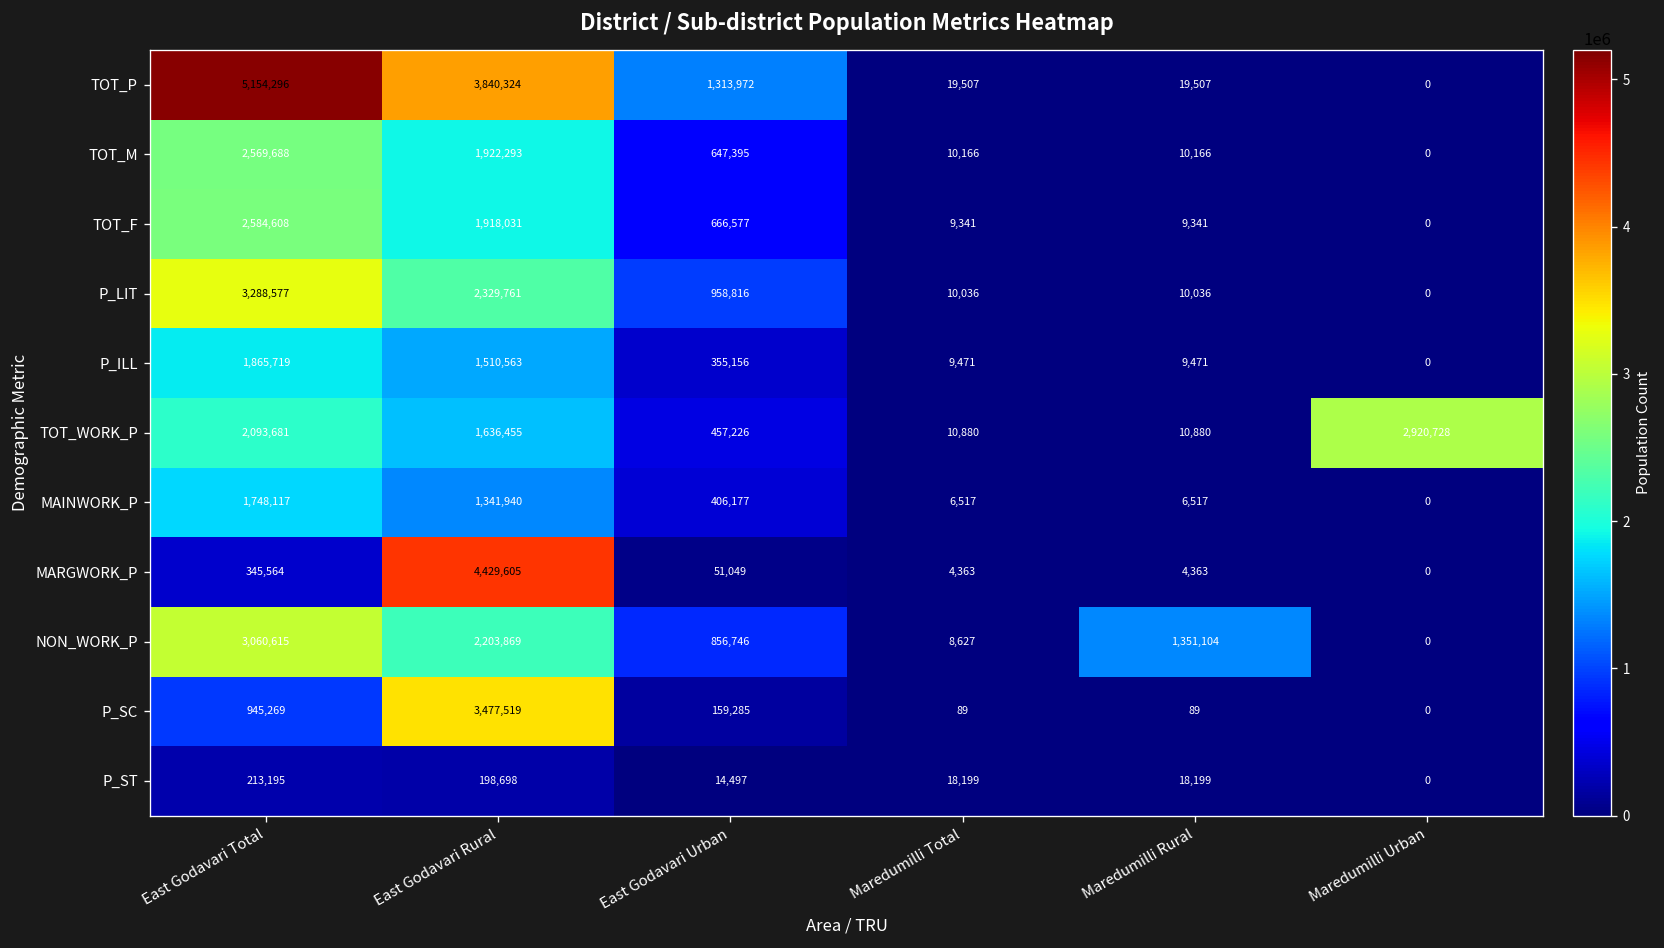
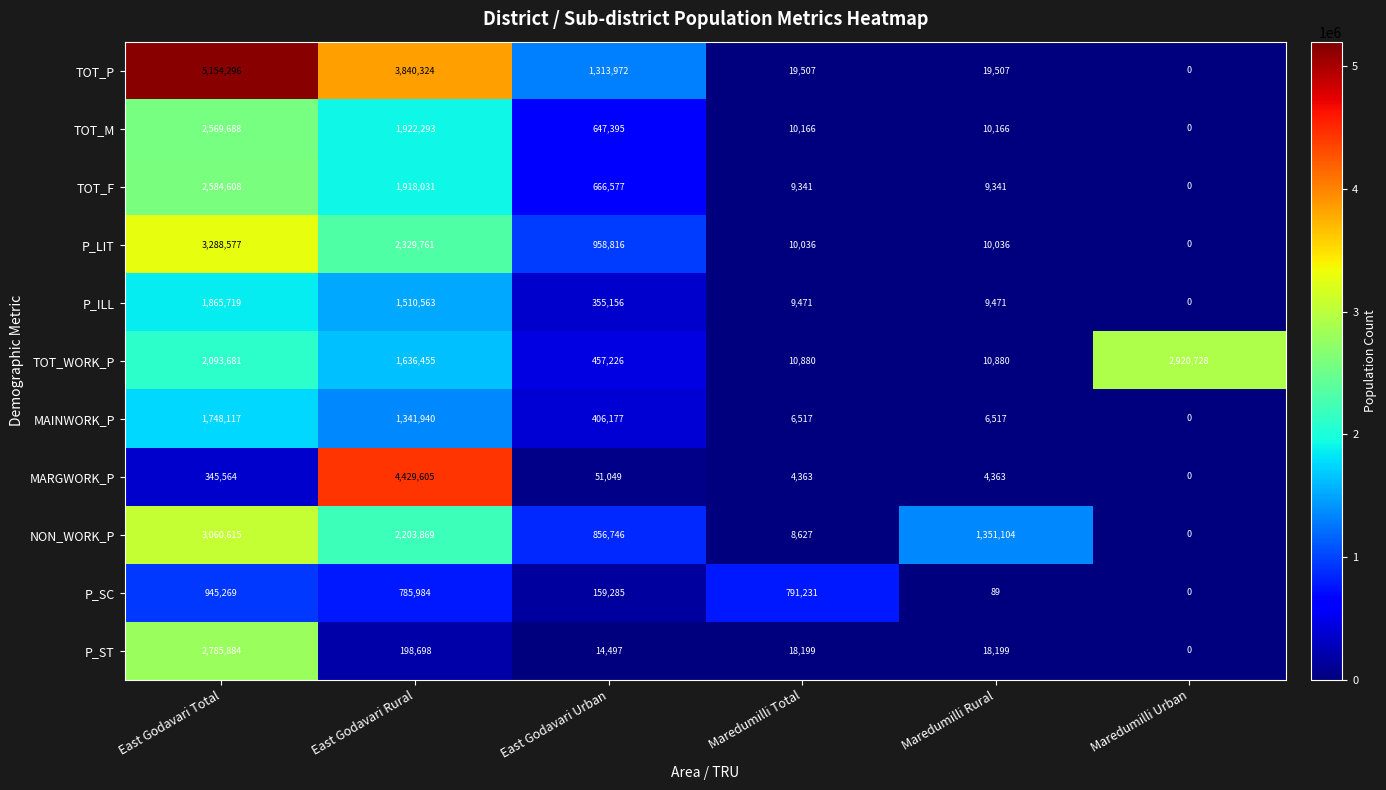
P_SC, East Godavari Rural: 3,477,519 -> 785,984
P_SC, Maredumilli Total: 89 -> 791,231
P_ST, East Godavari Total: 213,195 -> 2,785,884
